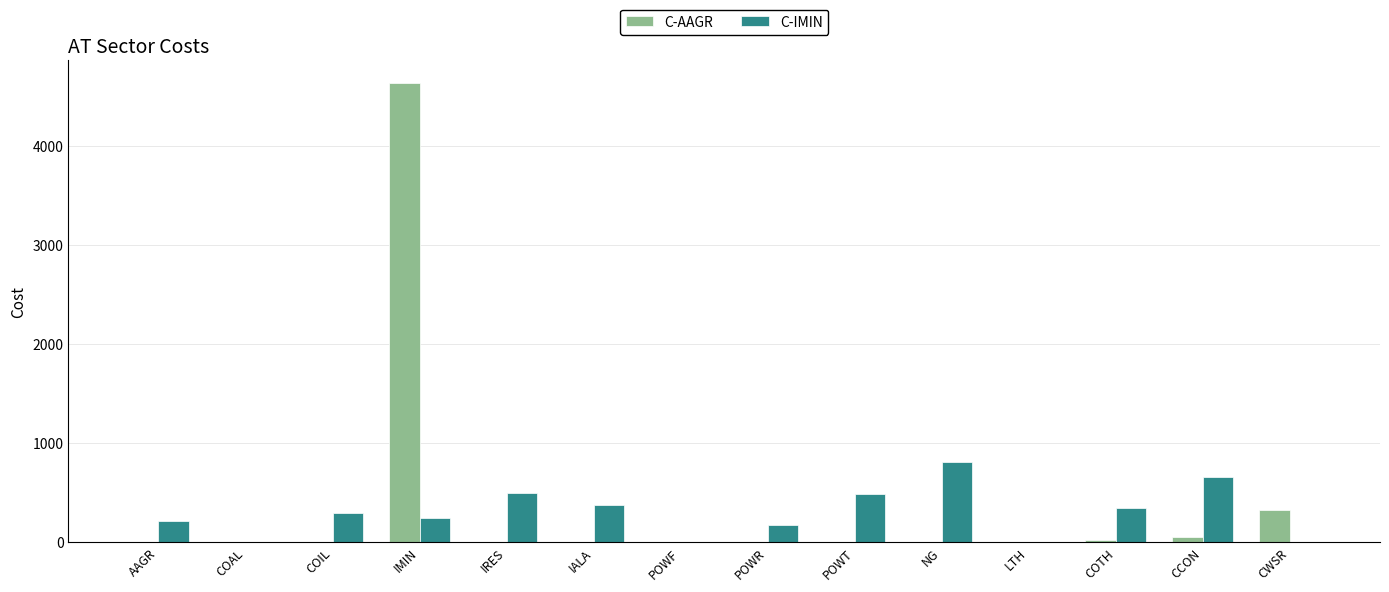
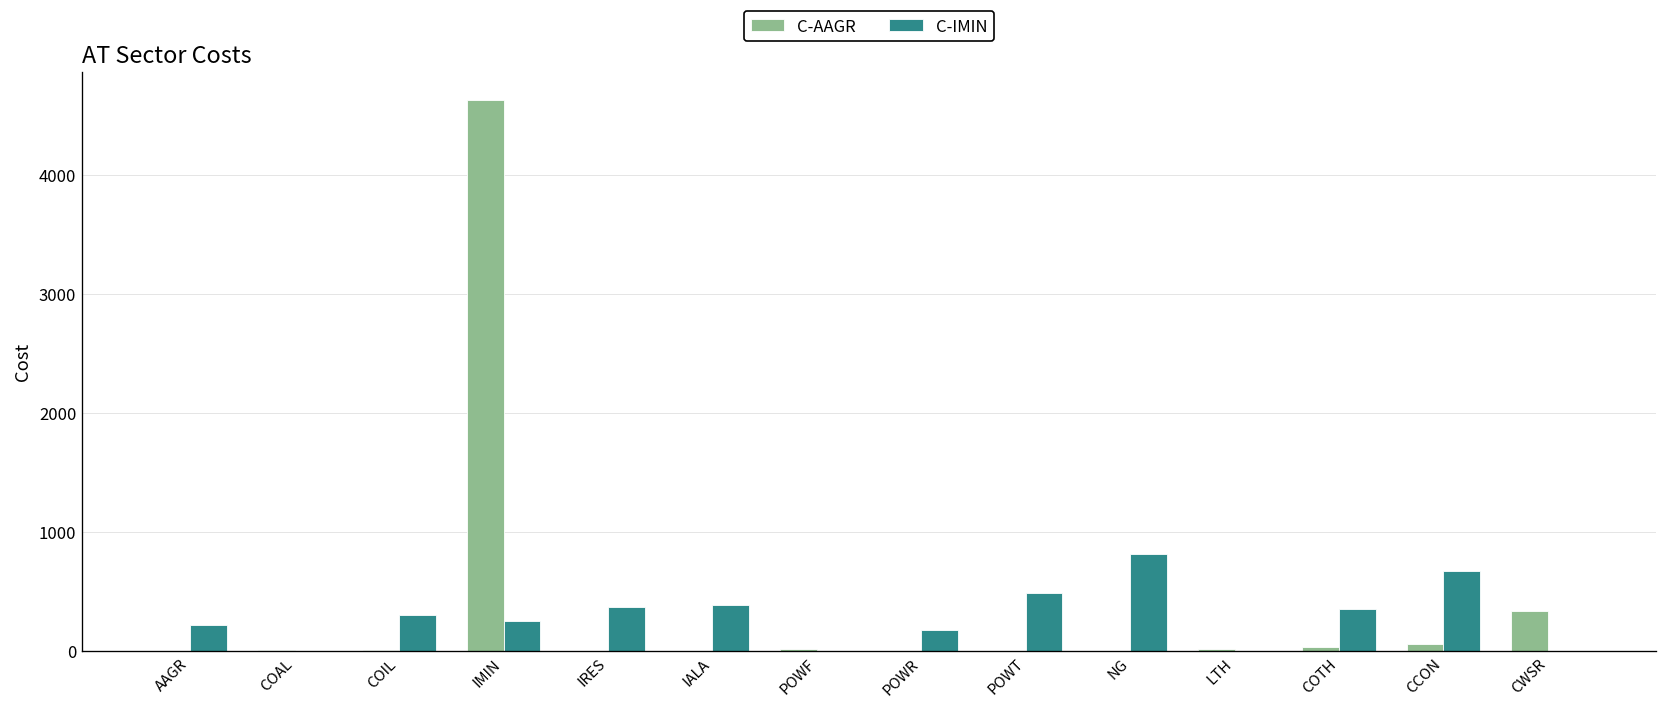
C-IMIN, IRES: 500 -> 400
